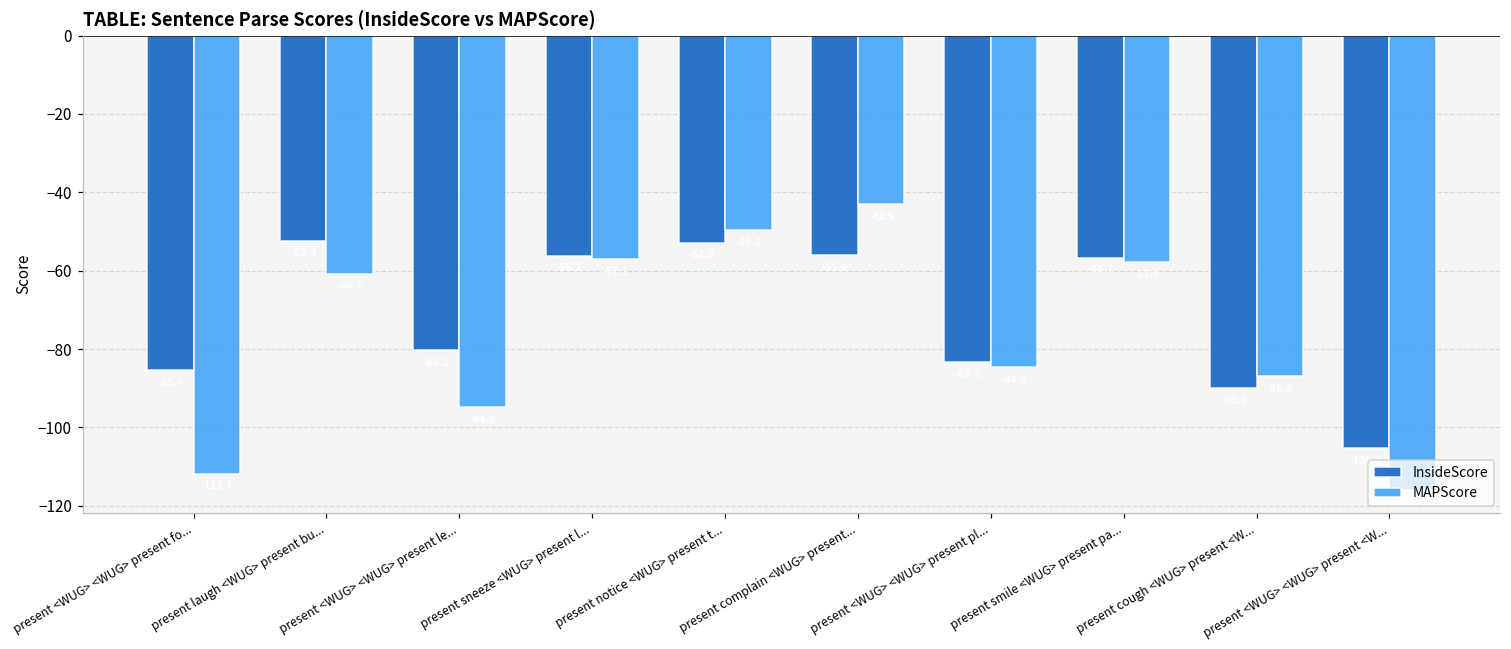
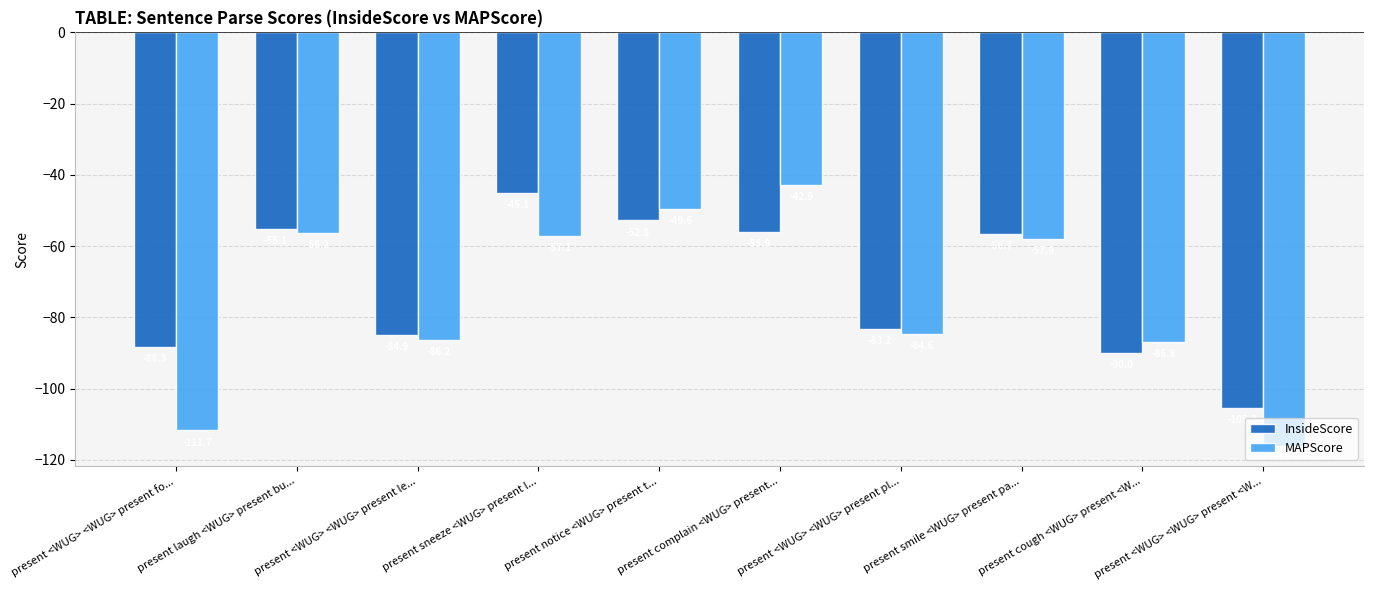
InsideScore, present <WUG> <WUG> present fo...: -85 -> -88
InsideScore, present laugh <WUG> present bu...: -52 -> -55
MAPScore, present laugh <WUG> present bu...: -61 -> -56
InsideScore, present <WUG> <WUG> present le...: -80 -> -85
MAPScore, present <WUG> <WUG> present le...: -95 -> -86
InsideScore, present sneeze <WUG> present l...: -56 -> -45
